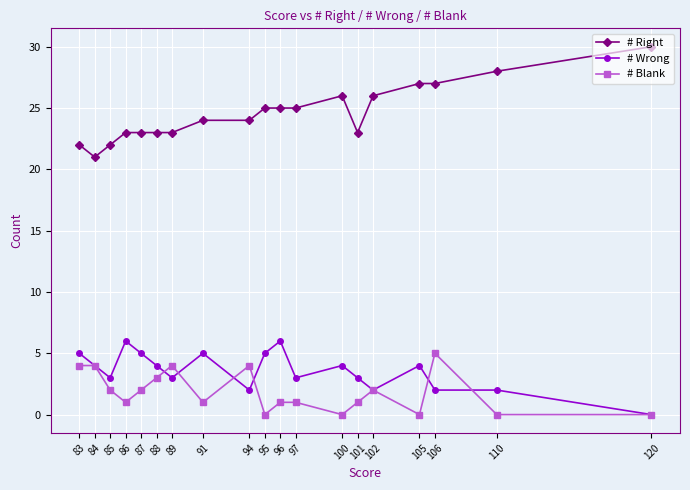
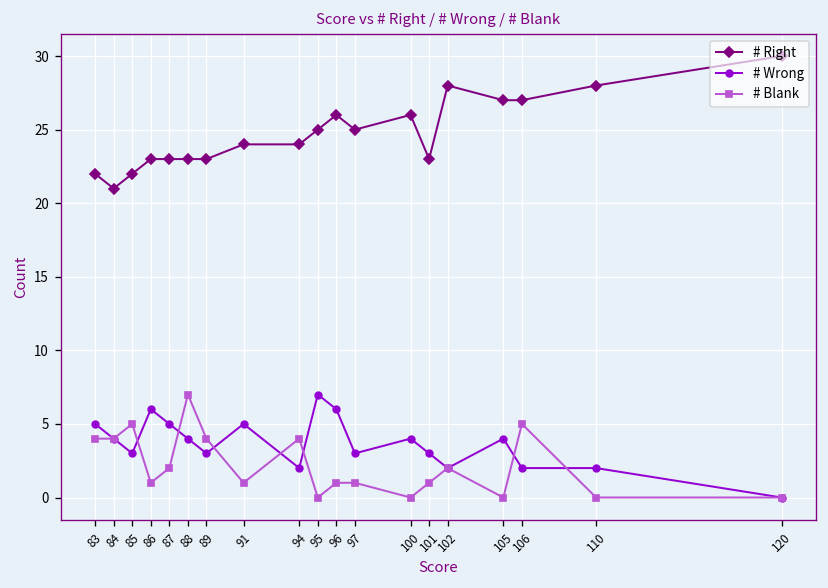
# Blank, 85: 2 -> 5
# Blank, 88: 3 -> 7
# Wrong, 95: 5 -> 7
# Right, 96: 25 -> 26
# Right, 102: 26 -> 28
